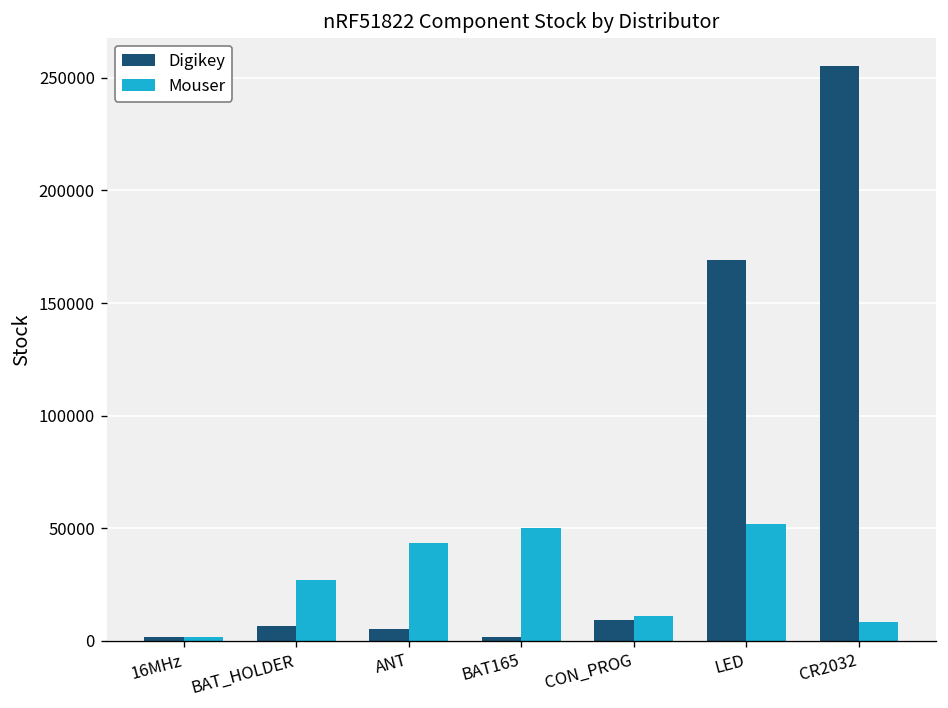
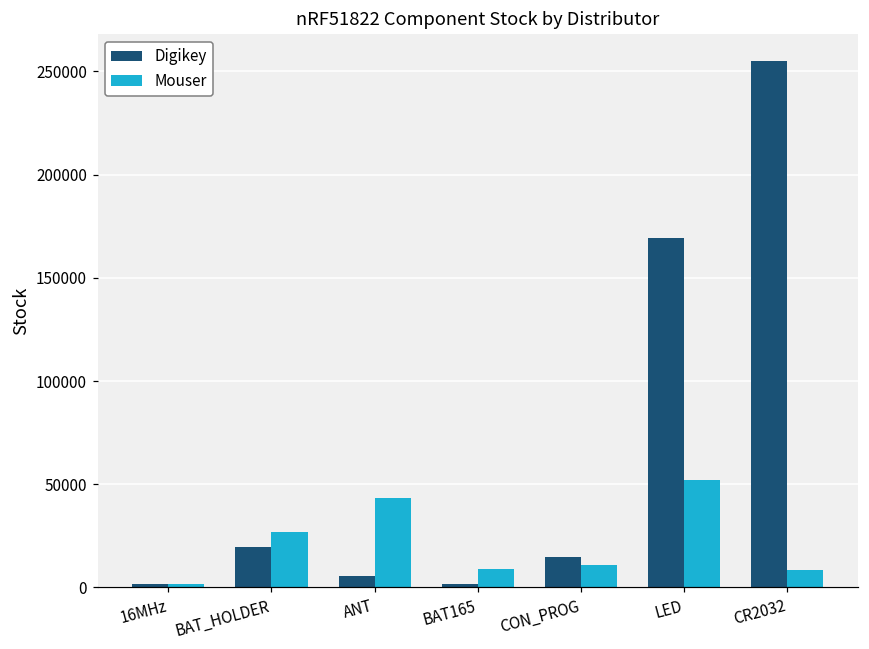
Digikey, BAT_HOLDER: 7000 -> 19000
Mouser, BAT165: 50000 -> 9000
Digikey, CON_PROG: 9000 -> 15000
